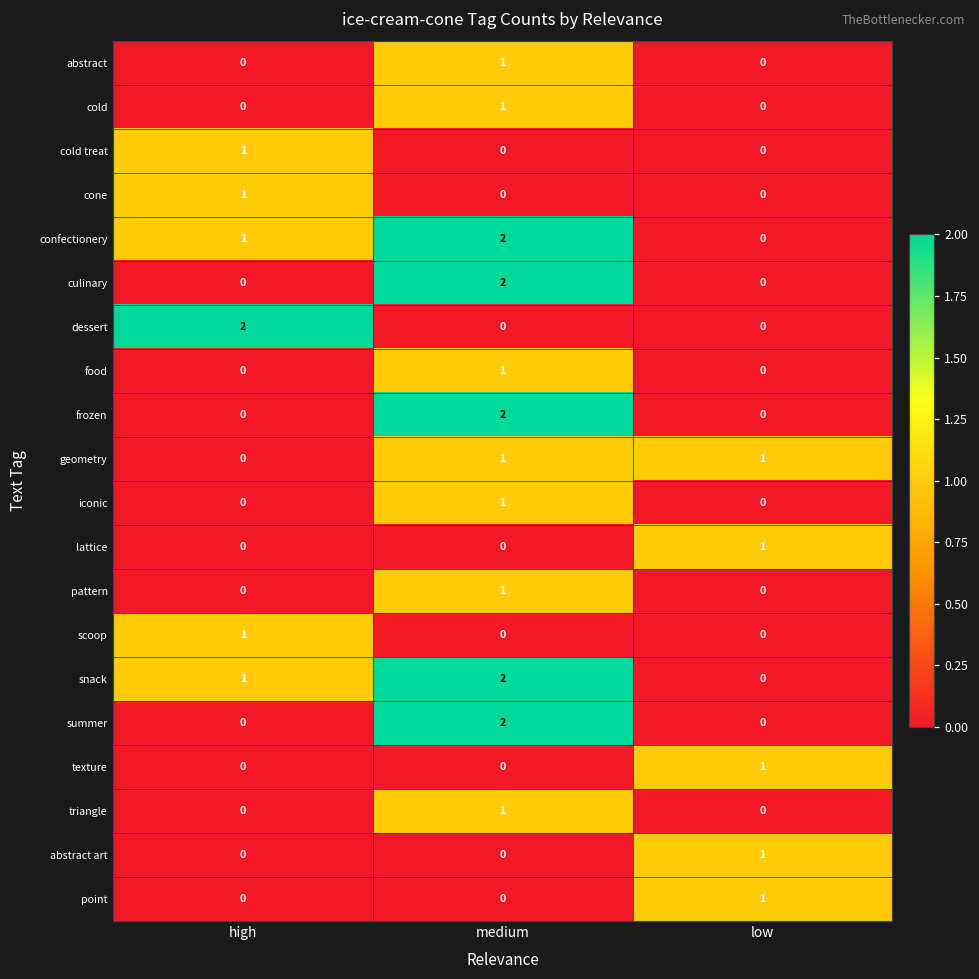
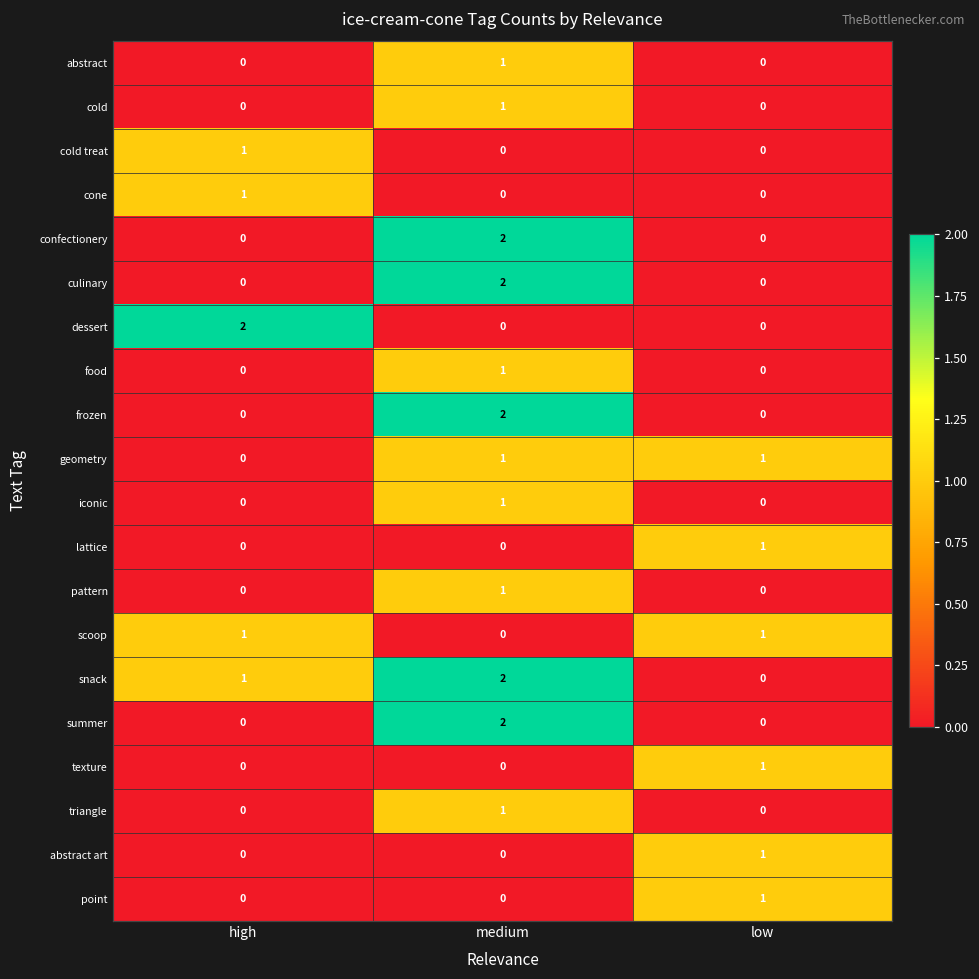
confectionery, high: 1 -> 0
scoop, low: 0 -> 1
